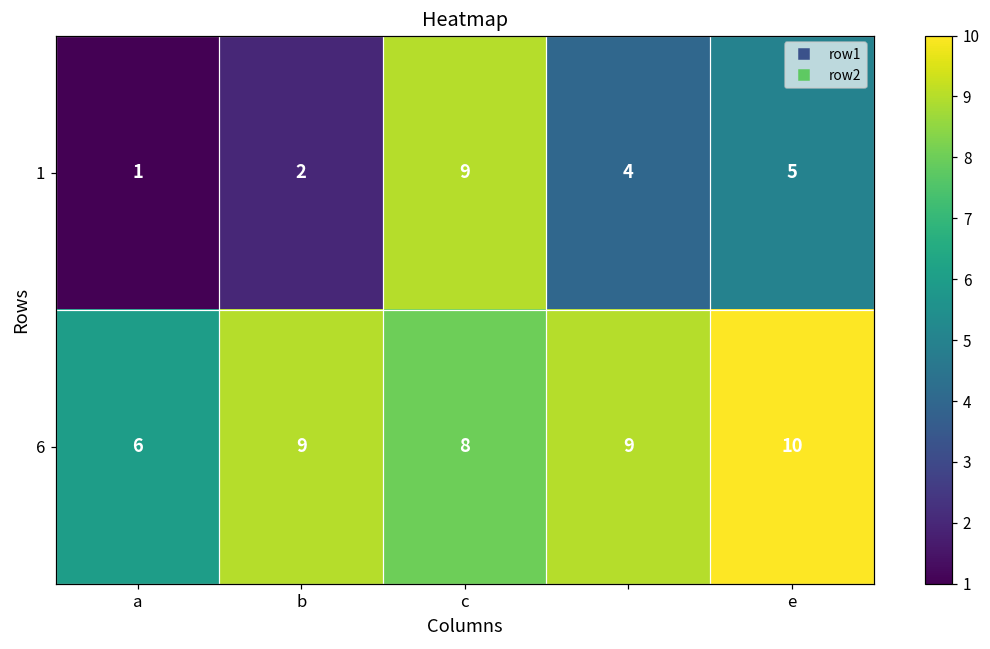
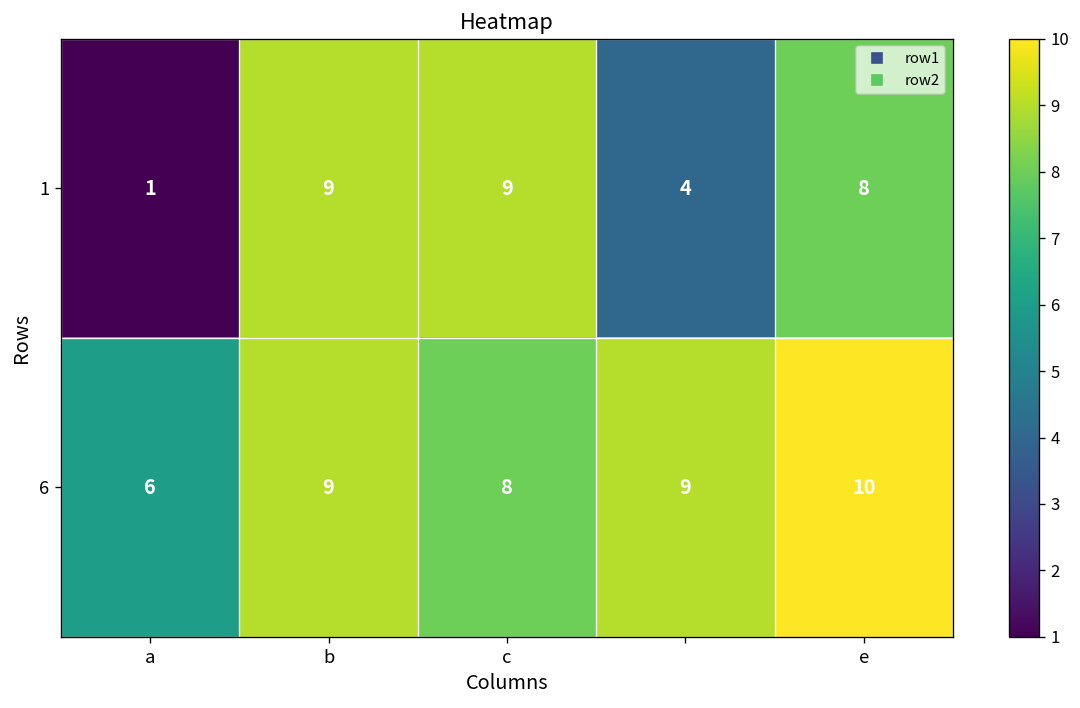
1, b: 2 -> 9
1, e: 5 -> 8
